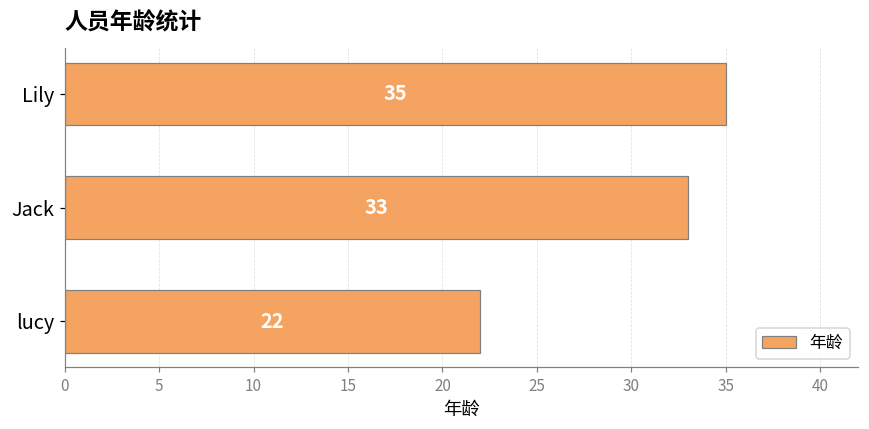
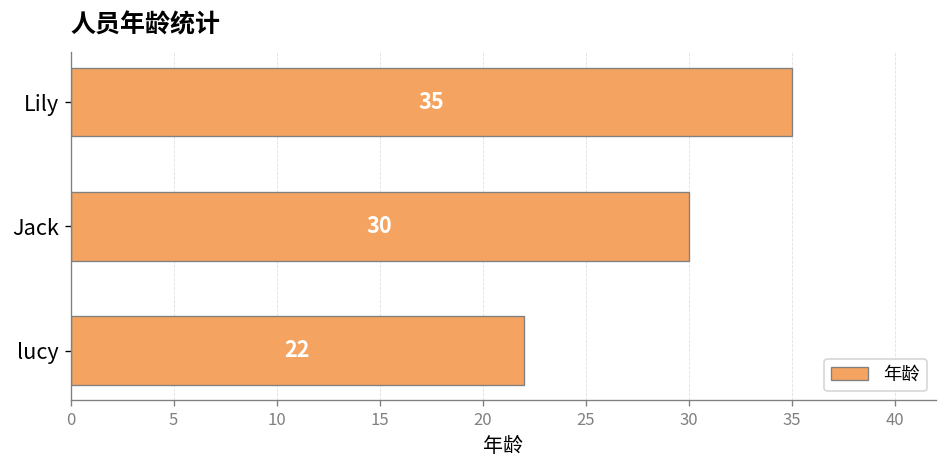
Jack: 33 -> 30
